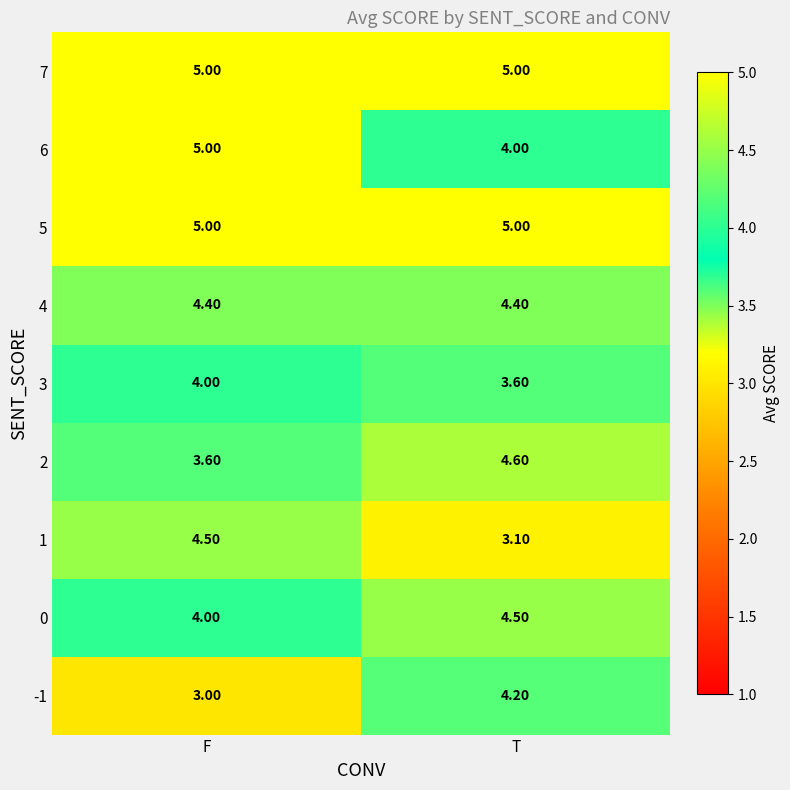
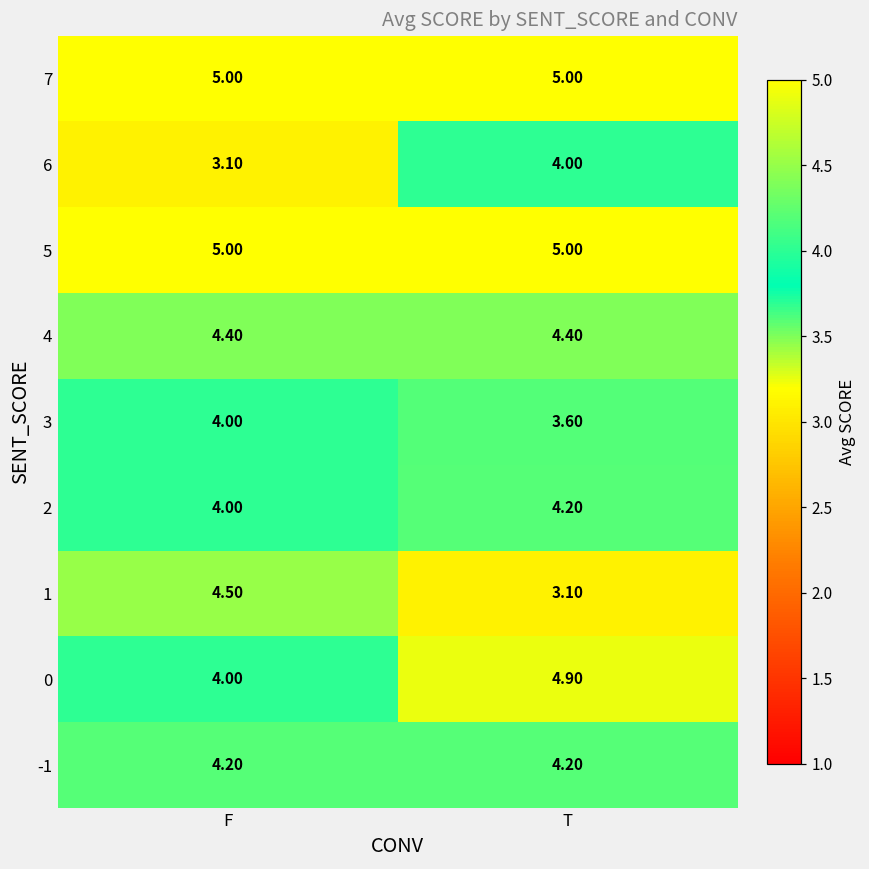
6, F: 5.00 -> 3.10
2, F: 3.60 -> 4.00
2, T: 4.60 -> 4.20
0, T: 4.50 -> 4.90
-1, F: 3.00 -> 4.20
